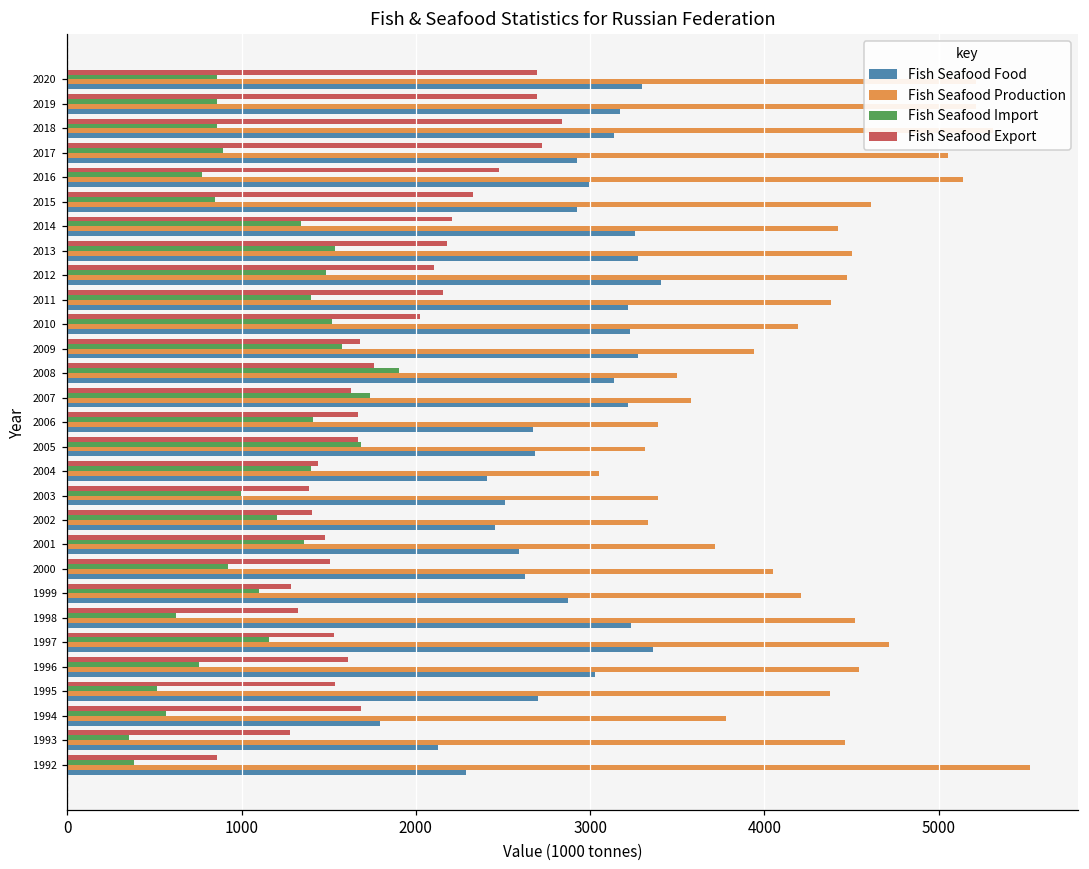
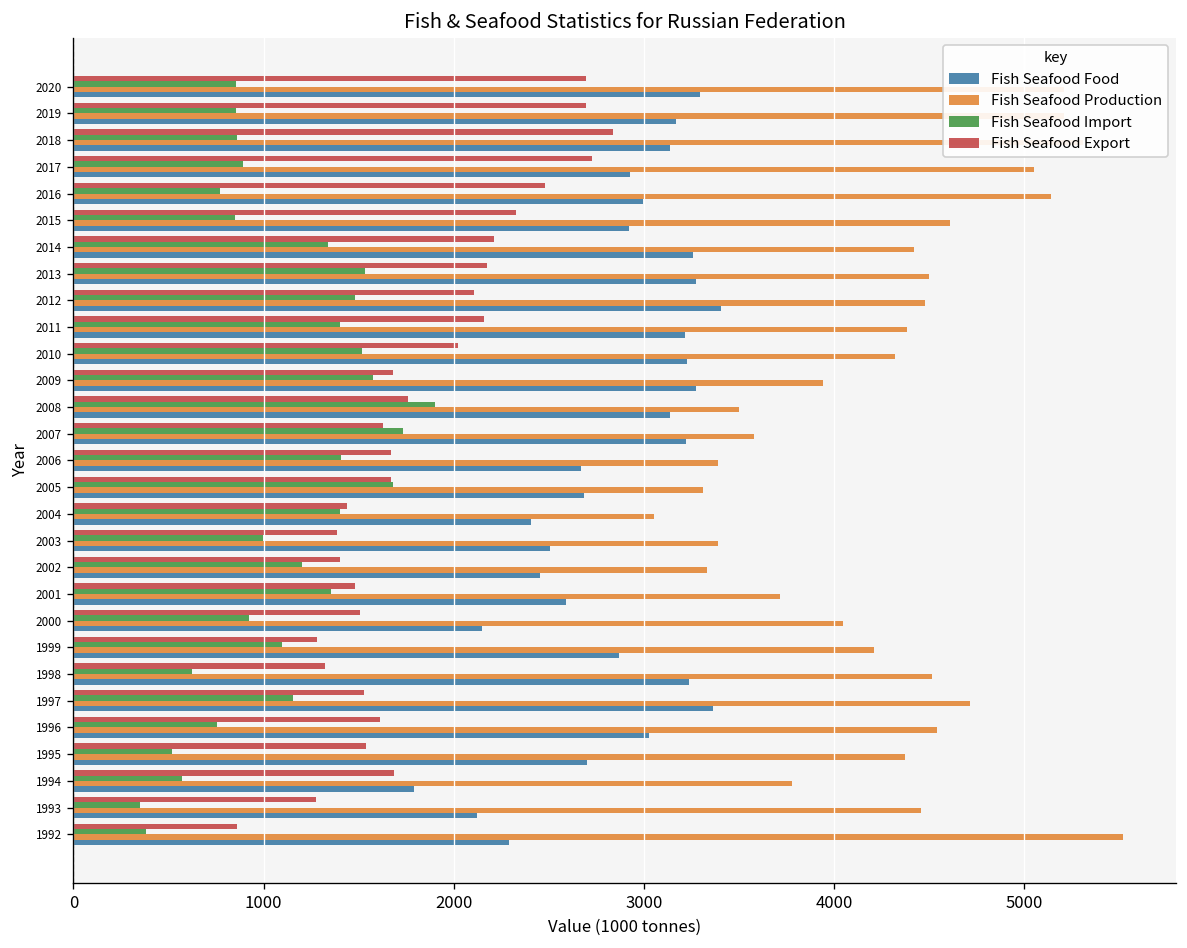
Fish Seafood Production, 2010: 4190 -> 4320
Fish Seafood Food, 2000: 2630 -> 2150
